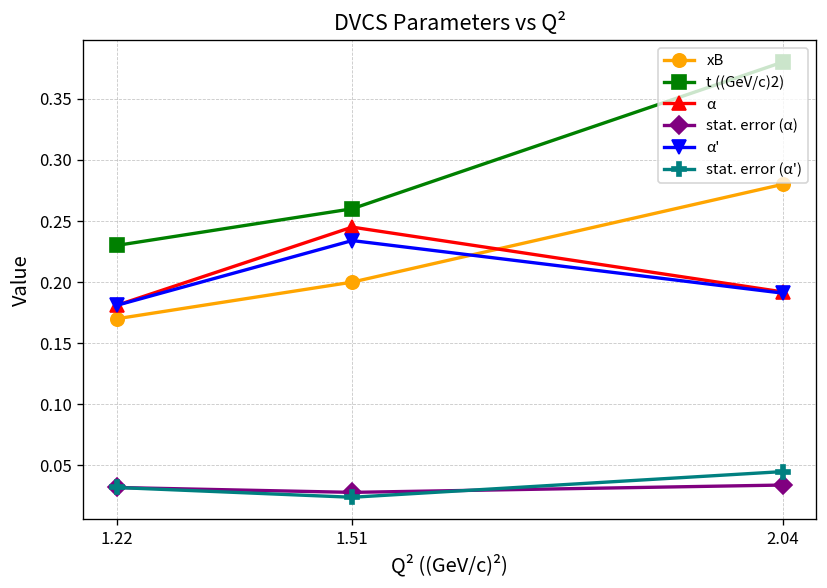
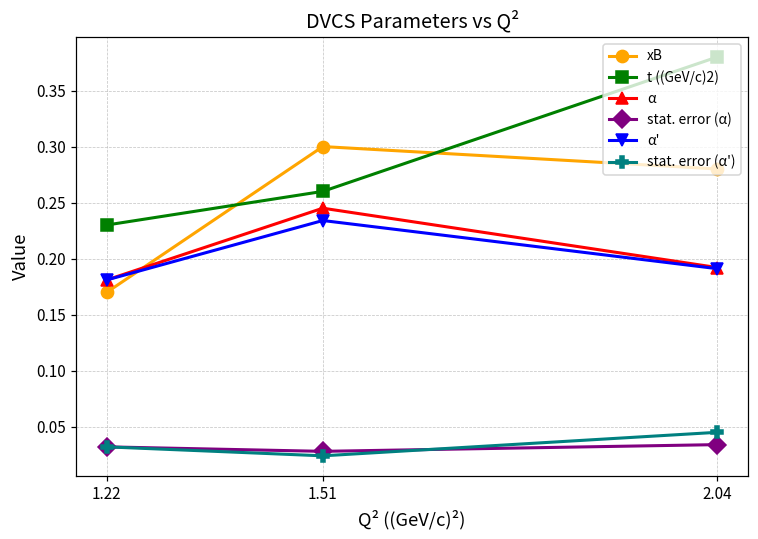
xB, 1.51: 0.2 -> 0.3
